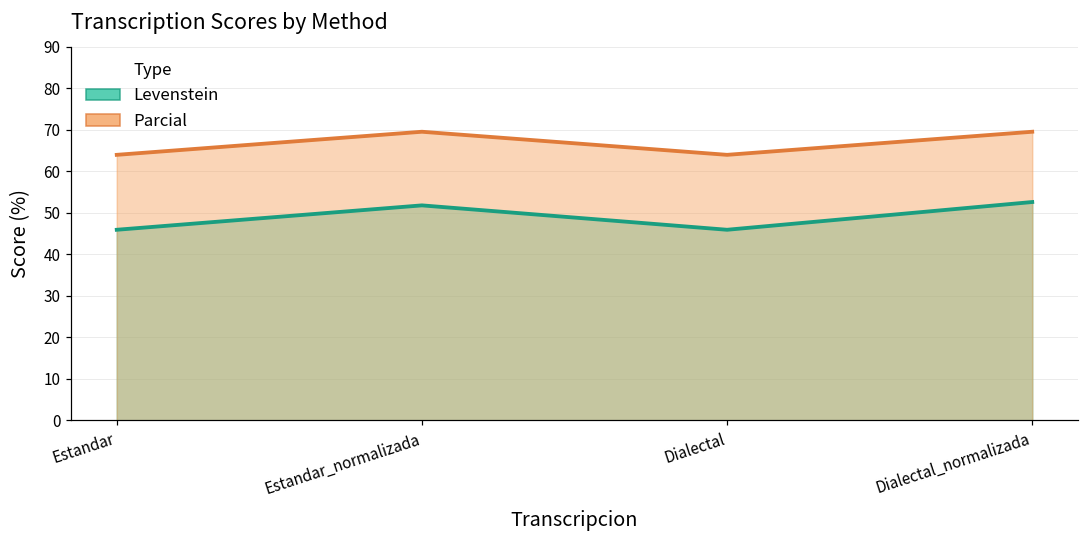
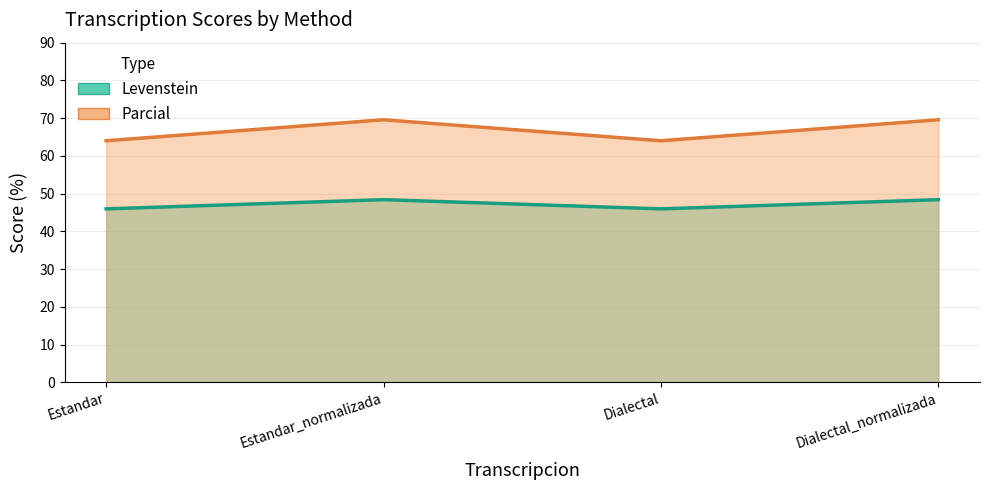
Levenstein, Estandar_normalizada: 52 -> 48
Levenstein, Dialectal_normalizada: 53 -> 48
